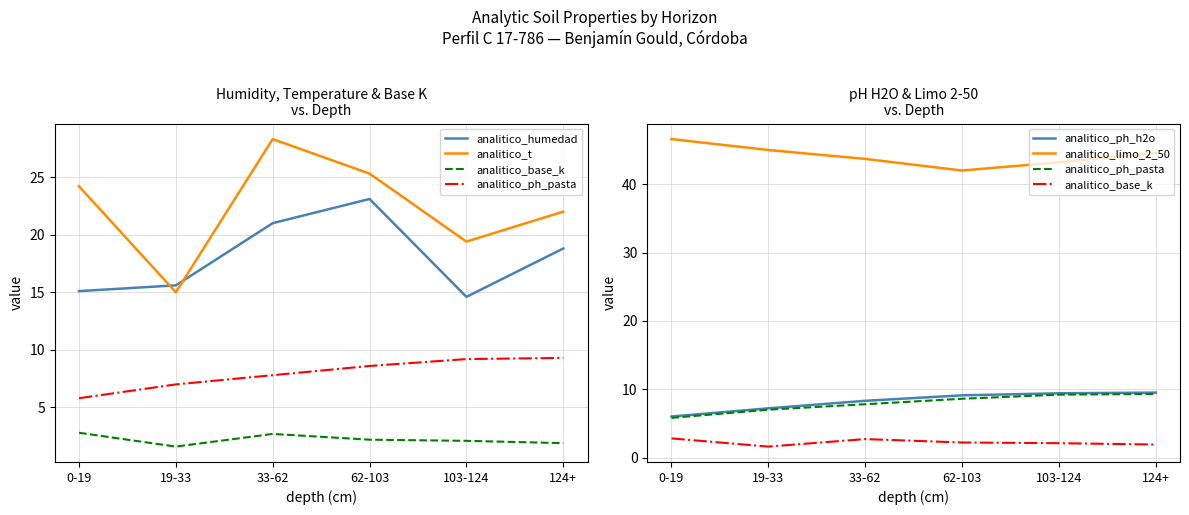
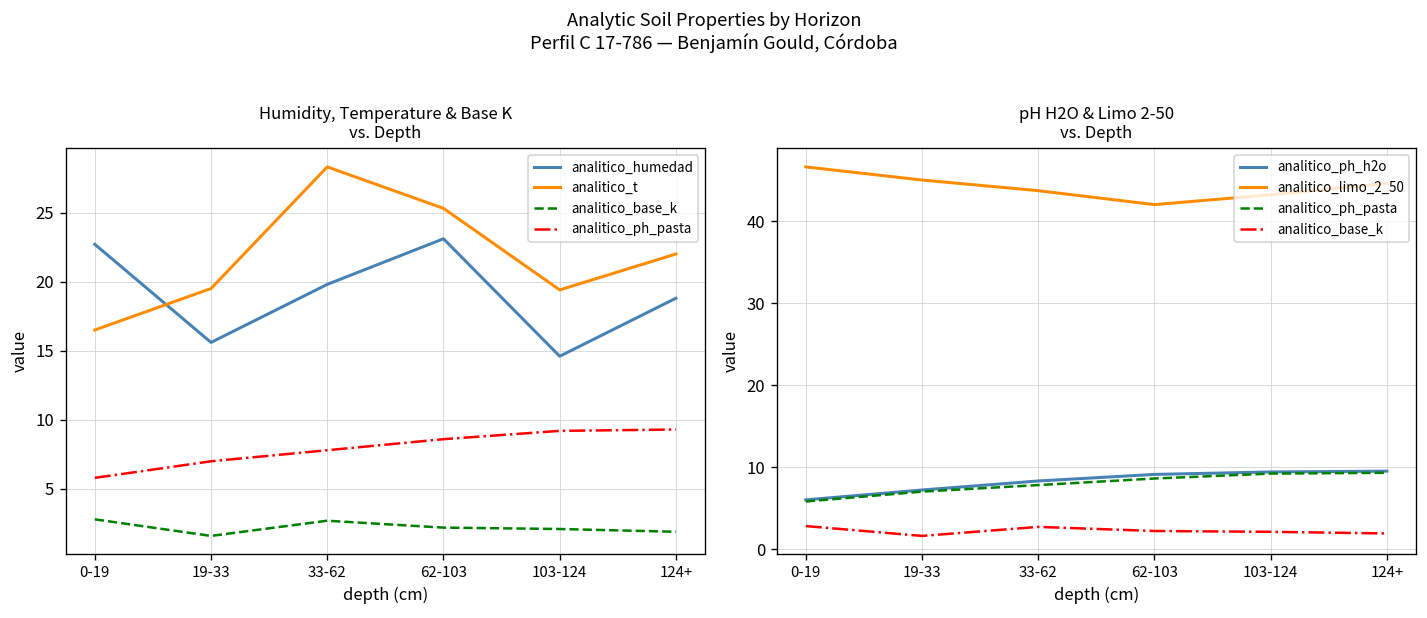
Humidity, Temperature & Base K vs. Depth, analitico_humedad, 0-19: 15.1 -> 22.7
Humidity, Temperature & Base K vs. Depth, analitico_t, 0-19: 24.2 -> 16.5
Humidity, Temperature & Base K vs. Depth, analitico_t, 19-33: 15.0 -> 19.5
Humidity, Temperature & Base K vs. Depth, analitico_humedad, 33-62: 21.0 -> 19.8
